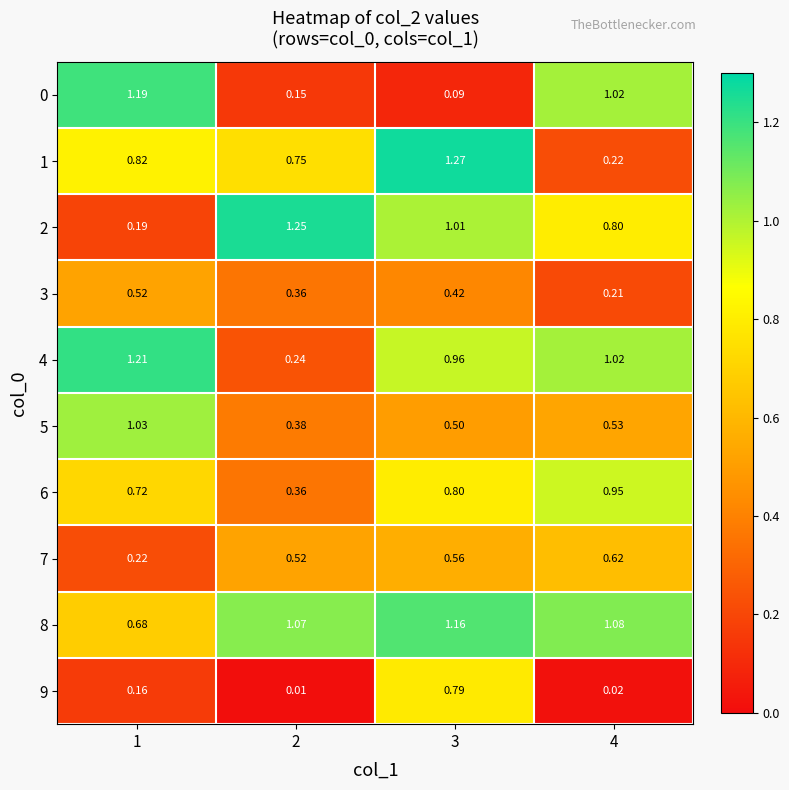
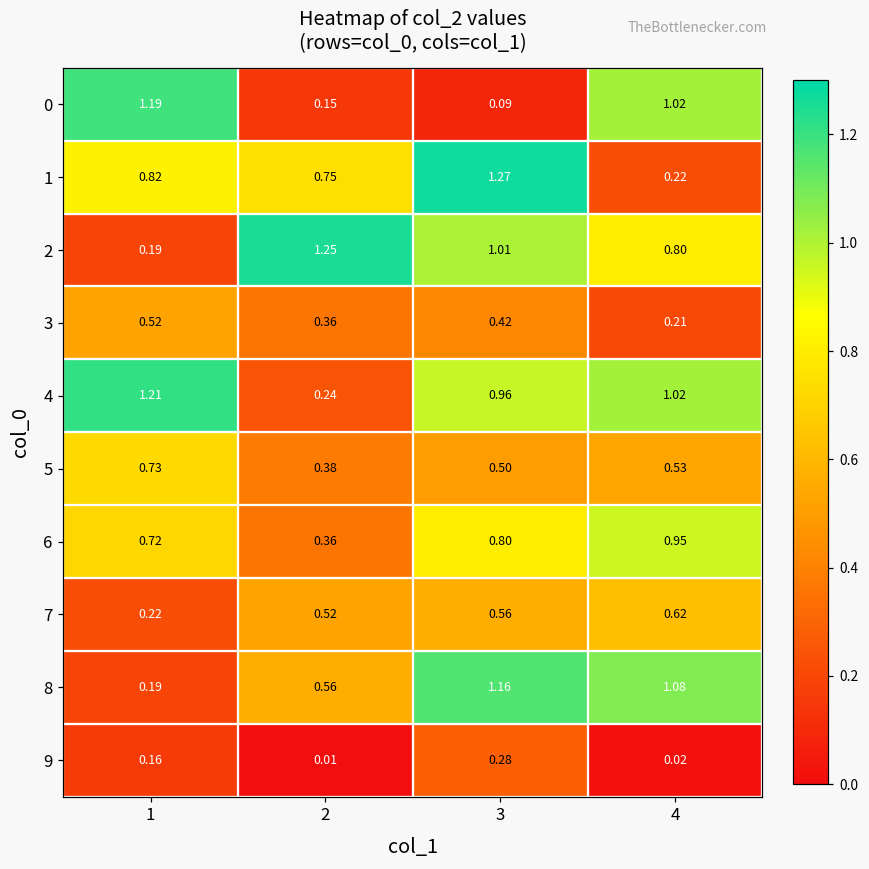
5, 1: 1.03 -> 0.73
8, 1: 0.68 -> 0.19
8, 2: 1.07 -> 0.56
9, 3: 0.79 -> 0.28
